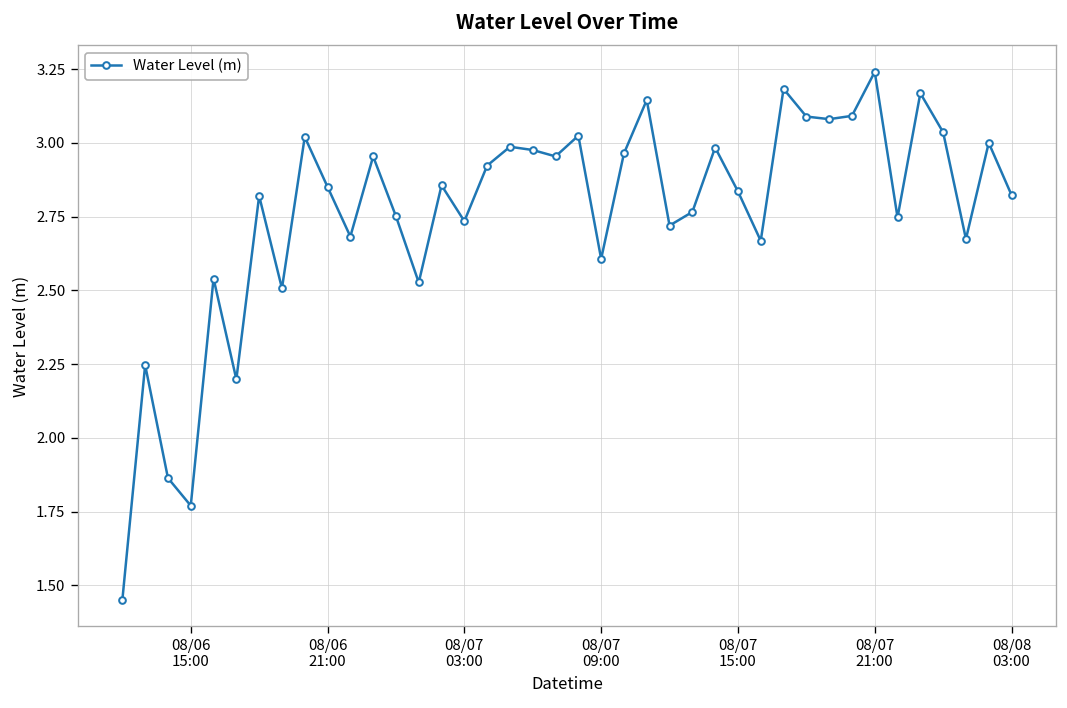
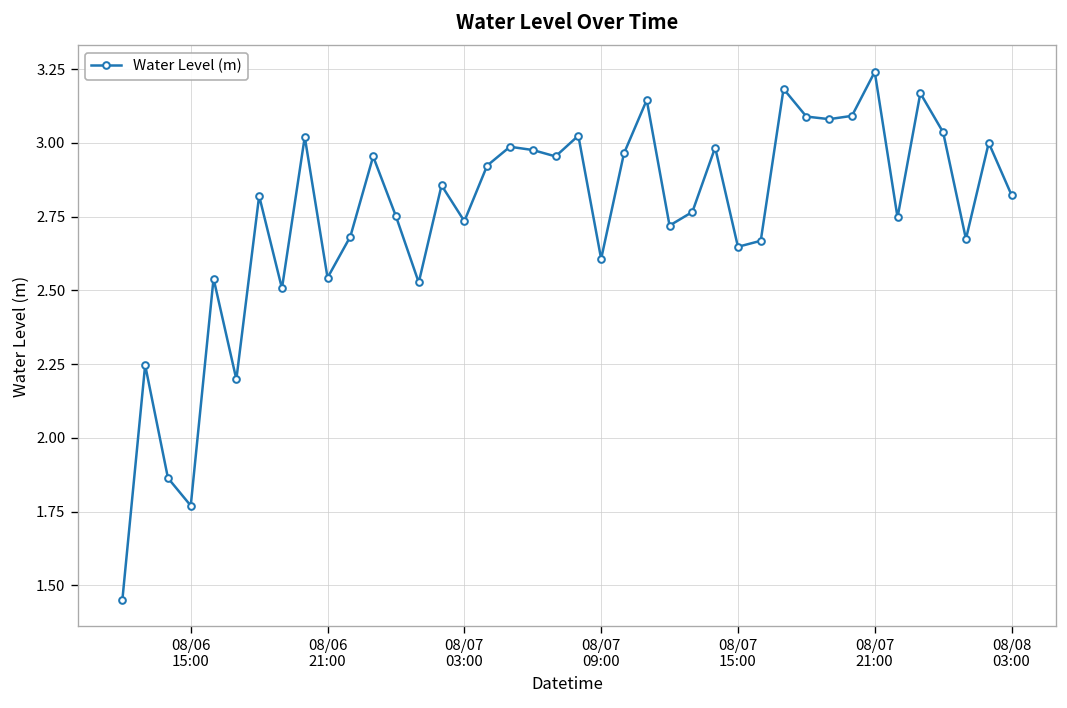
08/06 21:00: 2.85 -> 2.54
08/07 15:00: 2.84 -> 2.65
